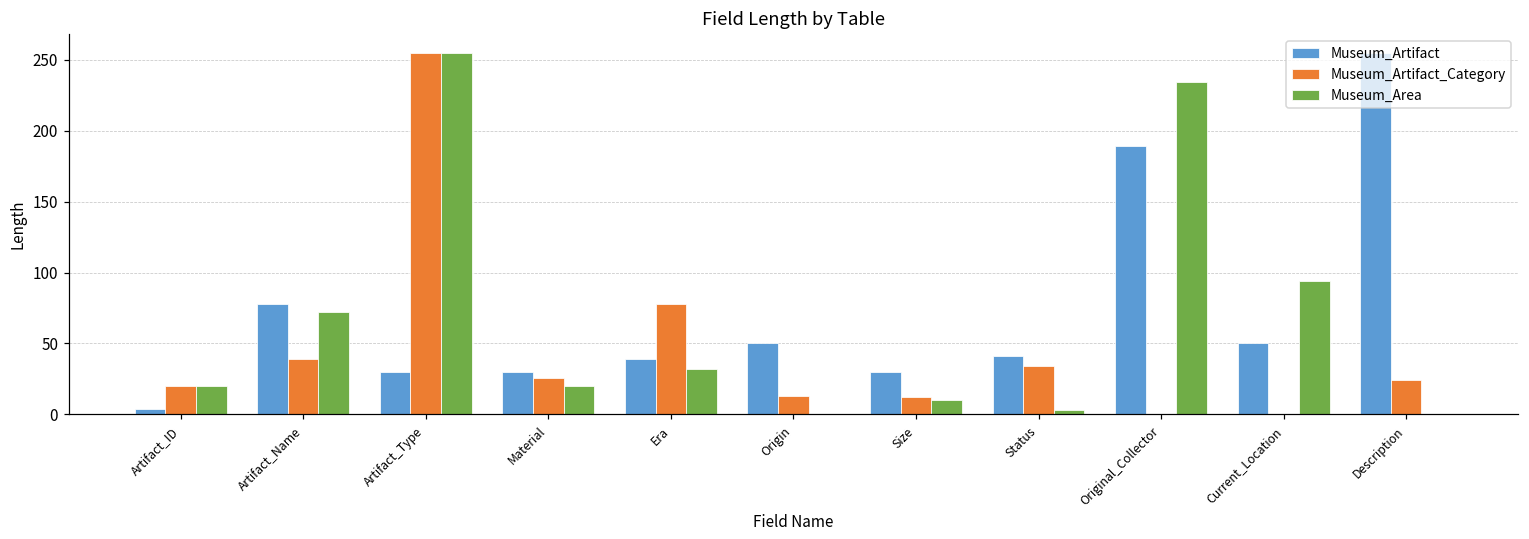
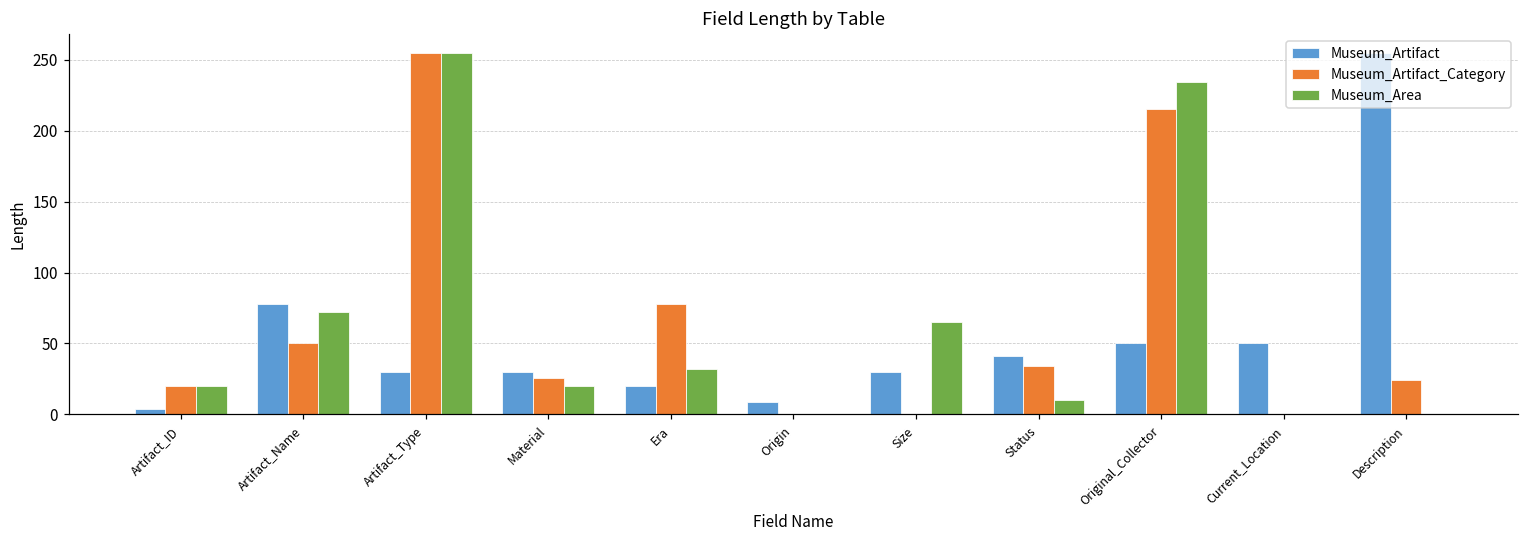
Museum_Artifact_Category, Artifact_Name: 39 -> 50
Museum_Artifact, Era: 39 -> 20
Museum_Artifact, Origin: 50 -> 9
Museum_Artifact_Category, Origin: 13 -> 0
Museum_Artifact_Category, Size: 12 -> 0
Museum_Area, Size: 10 -> 65
Museum_Area, Status: 3 -> 10
Museum_Artifact, Original_Collector: 189 -> 50
Museum_Artifact_Category, Original_Collector: 0 -> 215
Museum_Area, Current_Location: 94 -> 0
